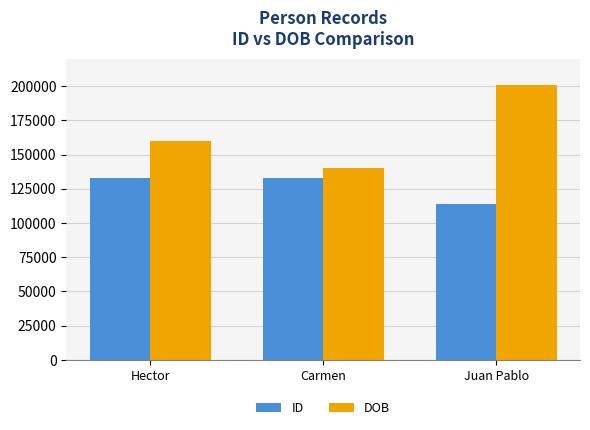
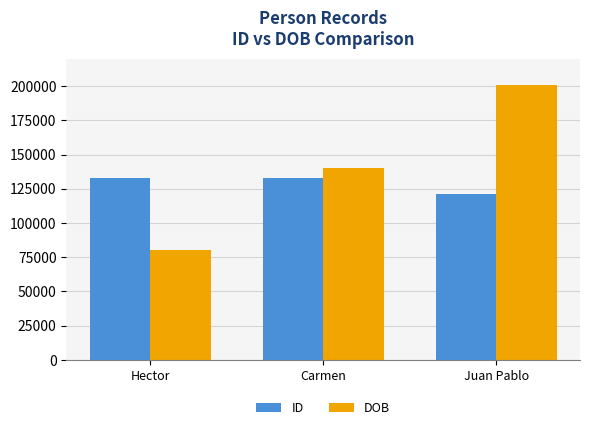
DOB, Hector: 160000 -> 81000
ID, Juan Pablo: 114000 -> 121000
